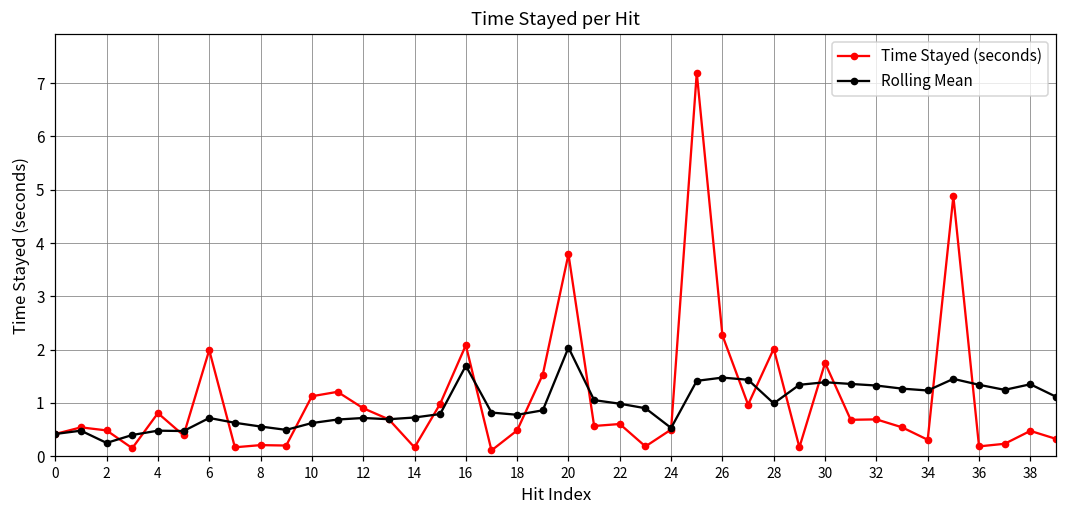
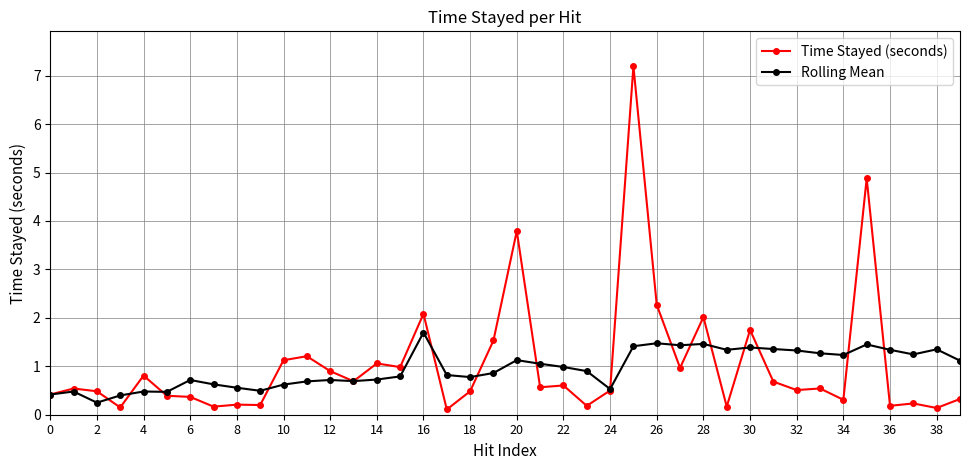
Time Stayed (seconds), 6: 2.0 -> 0.4
Time Stayed (seconds), 14: 0.2 -> 1.1
Rolling Mean, 20: 2.0 -> 1.1
Rolling Mean, 28: 1.0 -> 1.5
Time Stayed (seconds), 32: 0.7 -> 0.5
Time Stayed (seconds), 38: 0.5 -> 0.1
